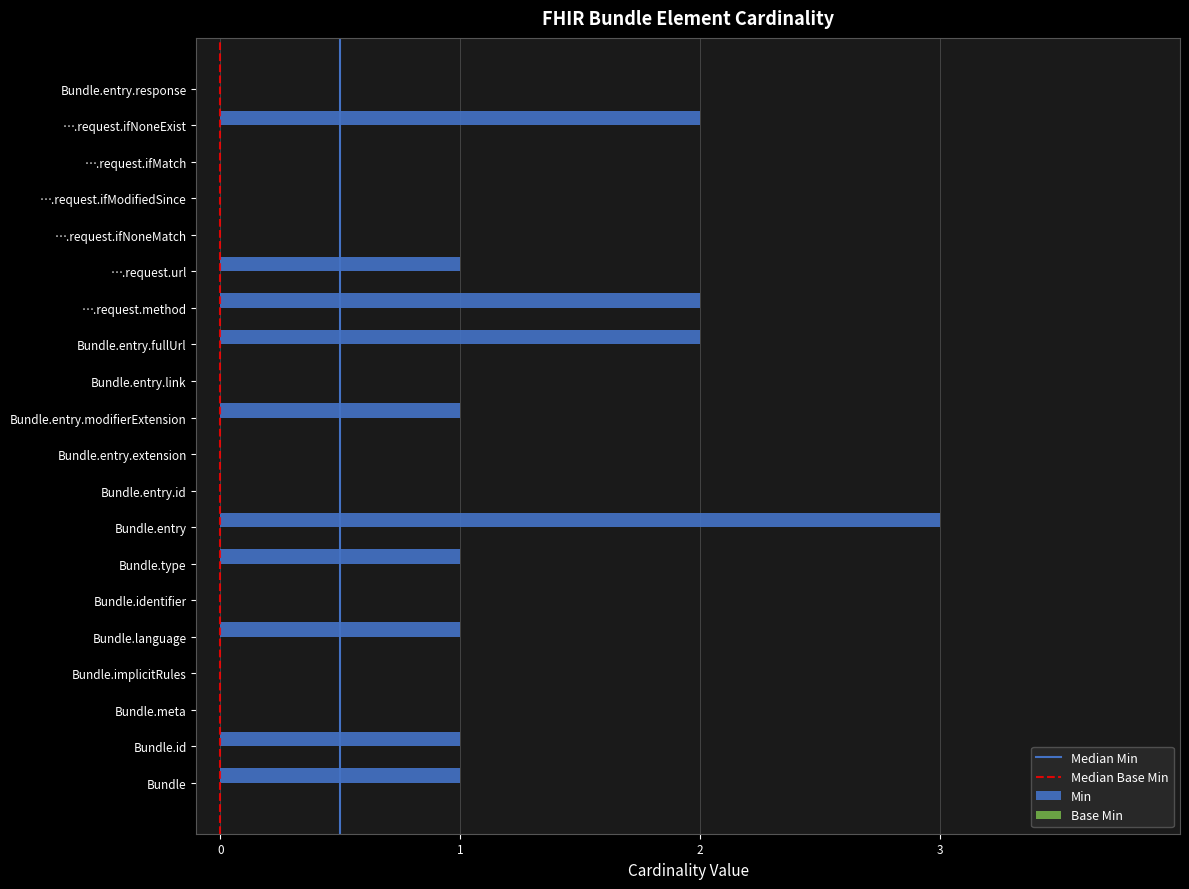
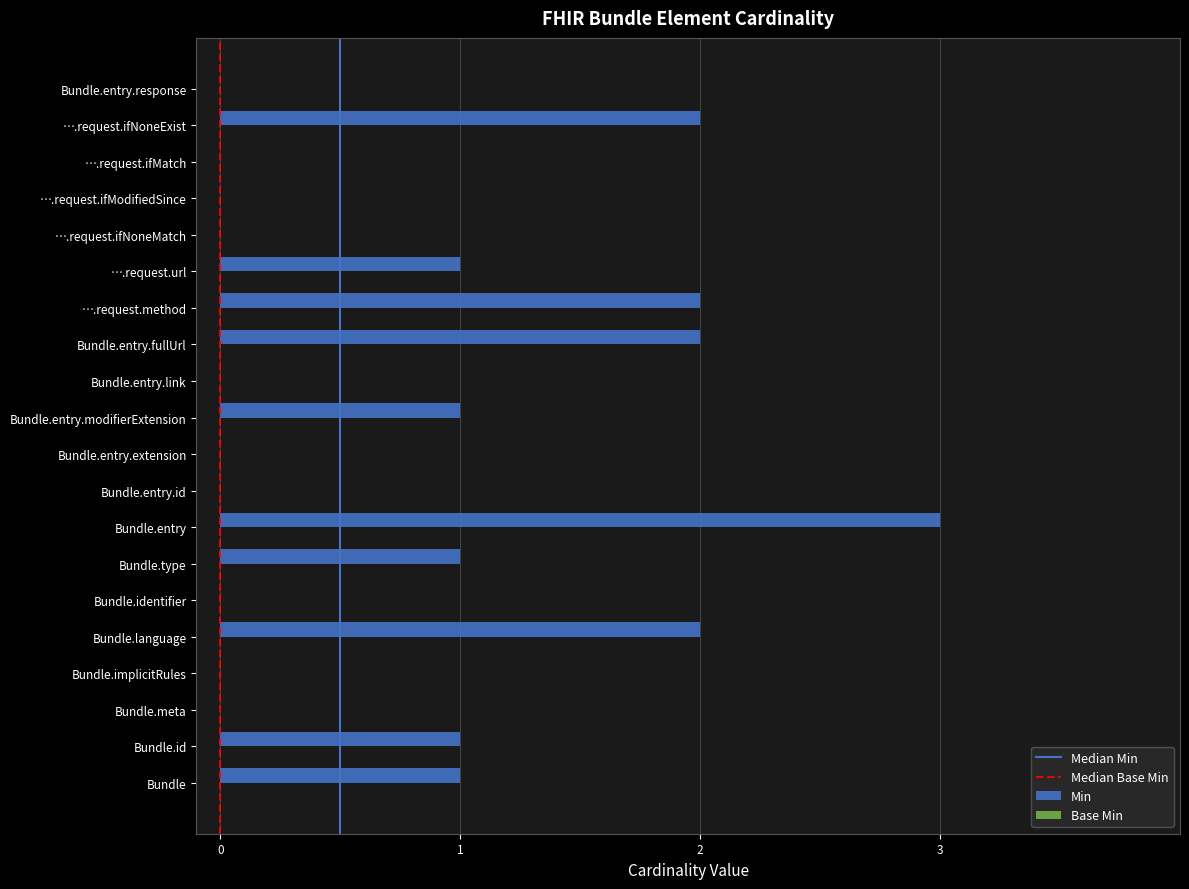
Min, Bundle.language: 1 -> 2
